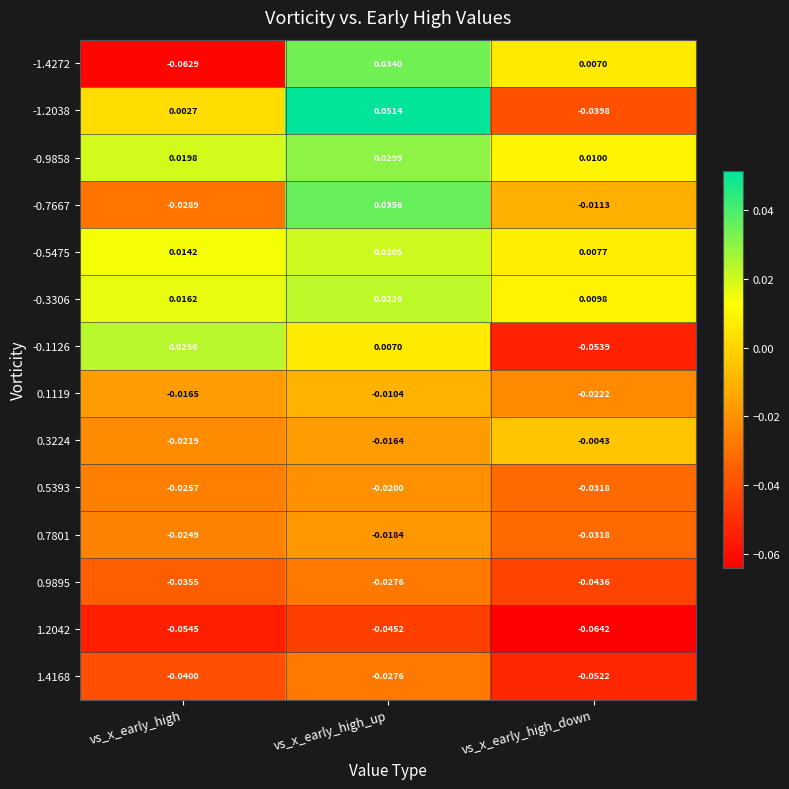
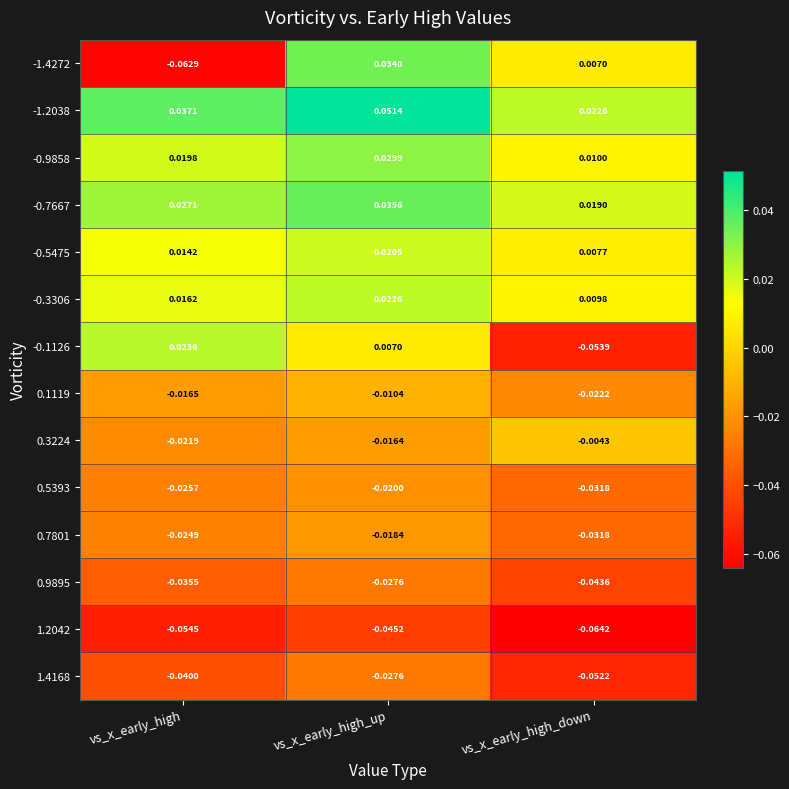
-1.2038, vs_x_early_high: 0.0027 -> 0.0371
-1.2038, vs_x_early_high_down: -0.0398 -> 0.0226
-0.7667, vs_x_early_high: -0.0289 -> 0.0271
-0.7667, vs_x_early_high_down: -0.0113 -> 0.0190
